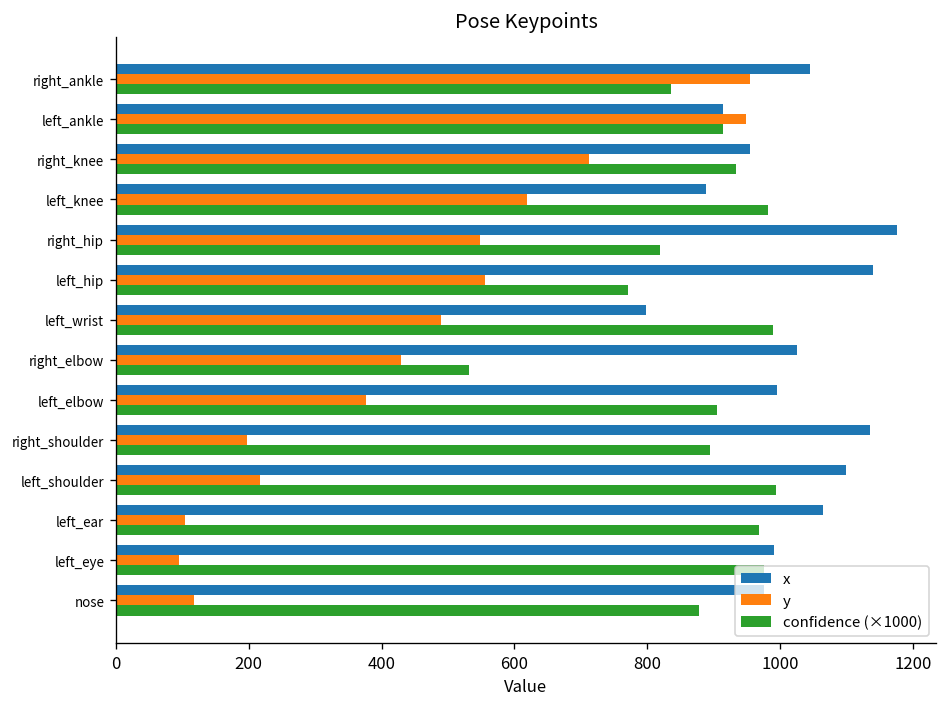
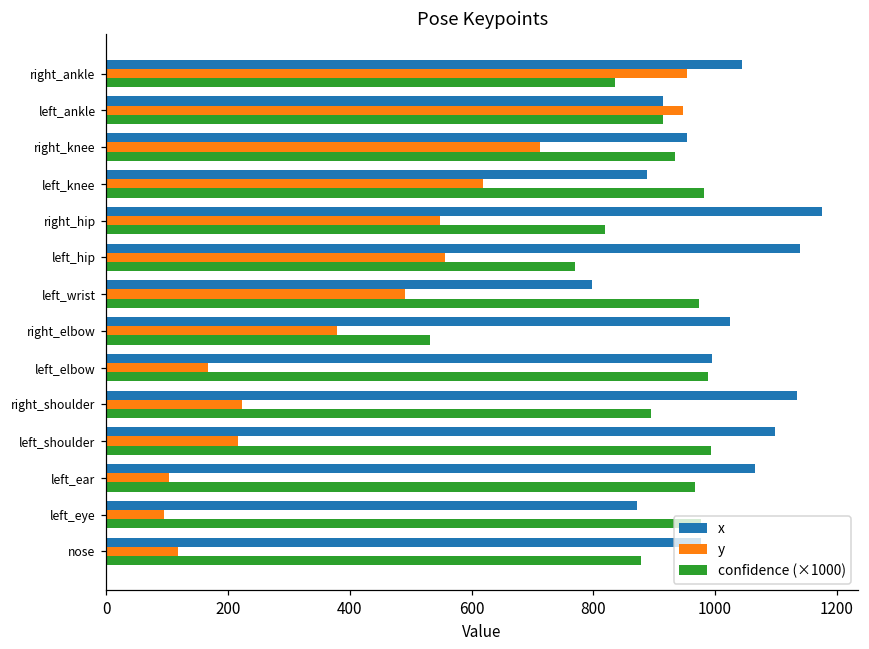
confidence (×1000), left_wrist: 990 -> 970
y, right_elbow: 430 -> 380
y, left_elbow: 380 -> 170
confidence (×1000), left_elbow: 900 -> 990
y, right_shoulder: 200 -> 220
x, left_eye: 990 -> 870
